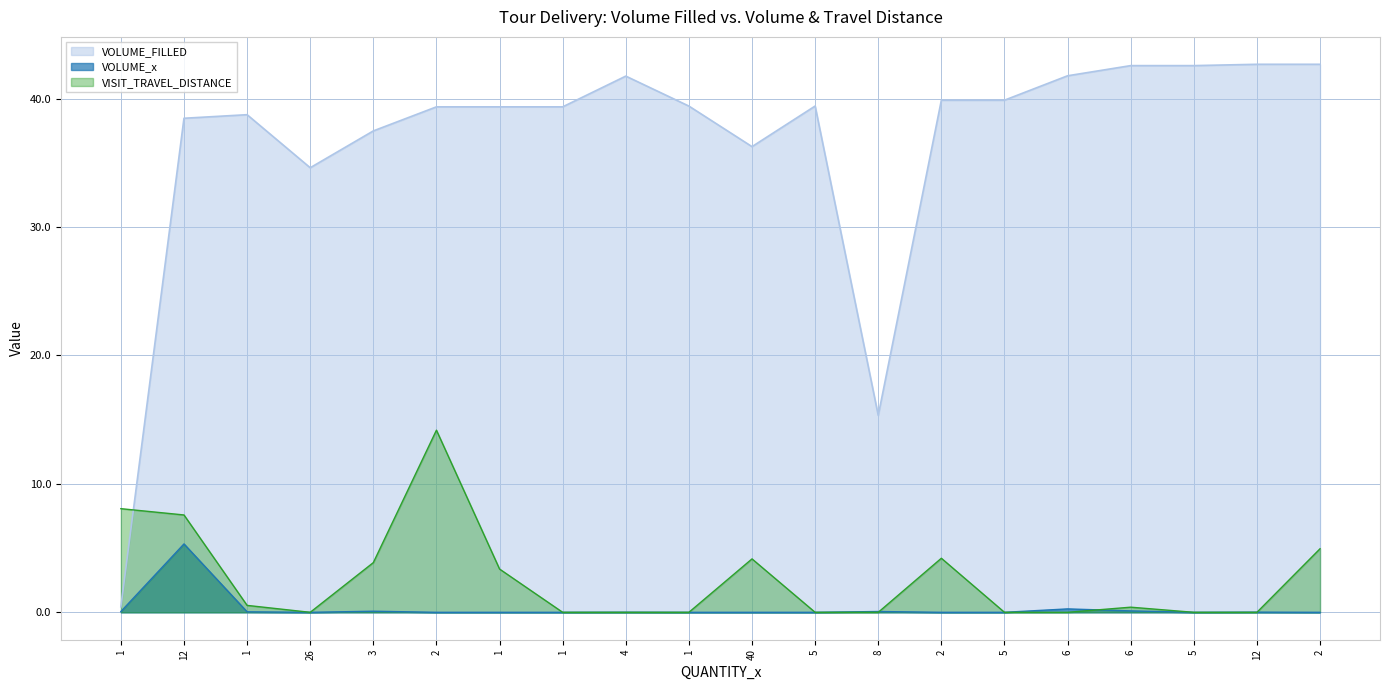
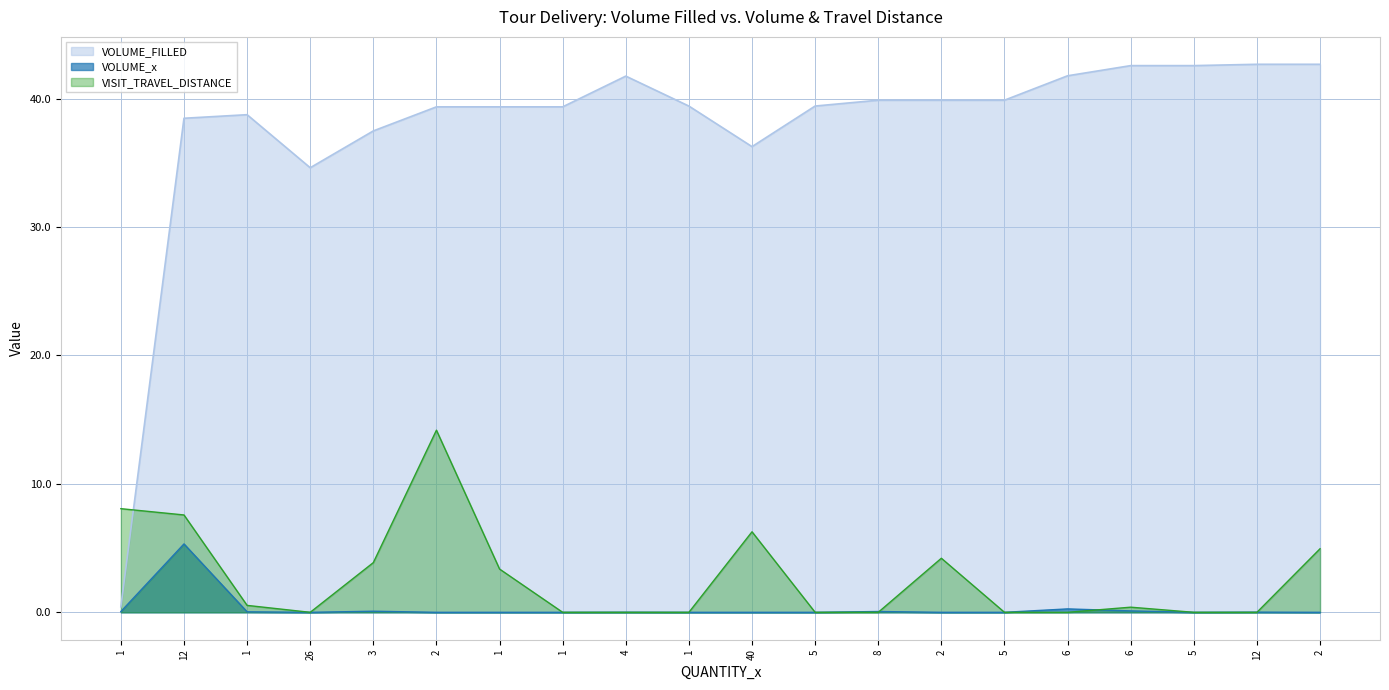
VISIT_TRAVEL_DISTANCE, 40: 4.2 -> 6.3
VOLUME_FILLED, 8: 15.3 -> 39.9
